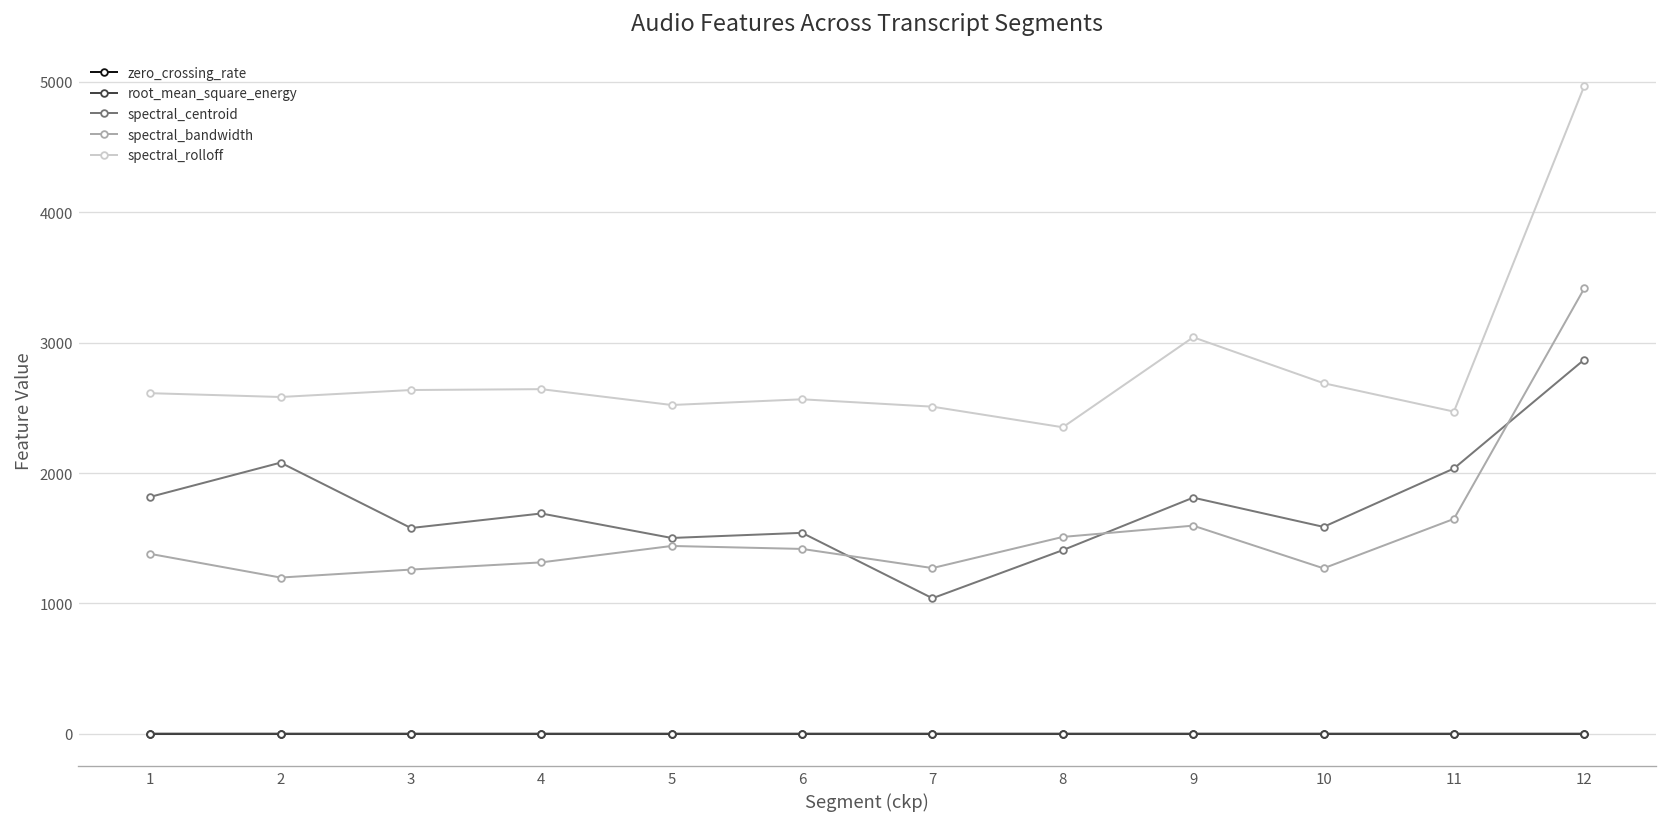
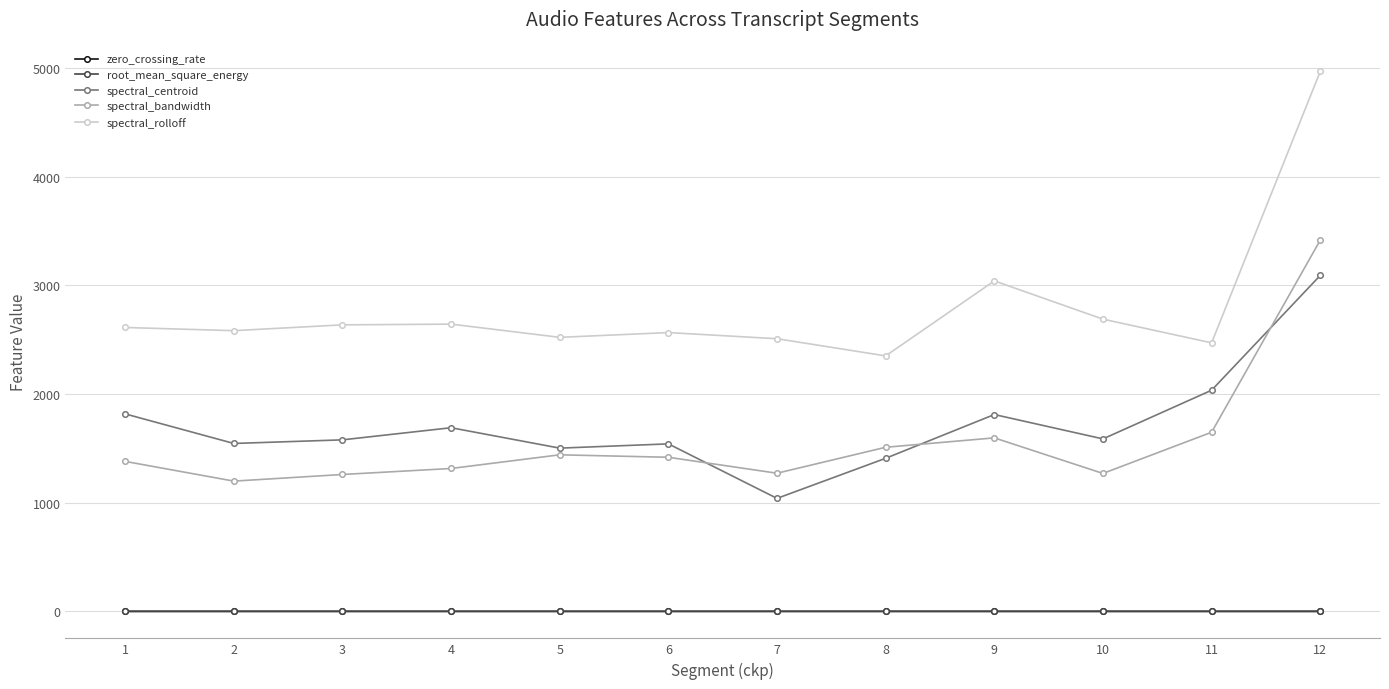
spectral_centroid, 2: 2080 -> 1550
spectral_centroid, 12: 2870 -> 3090
